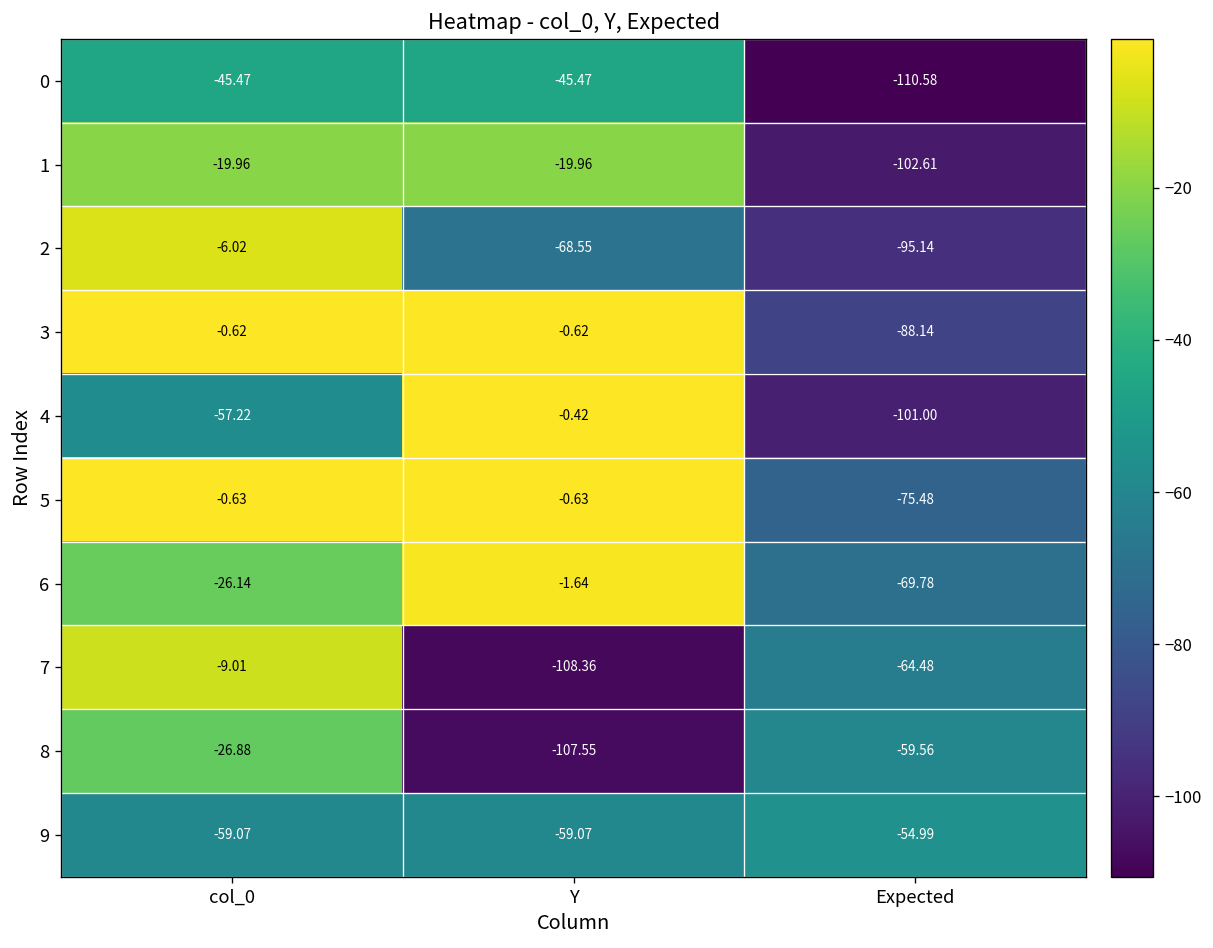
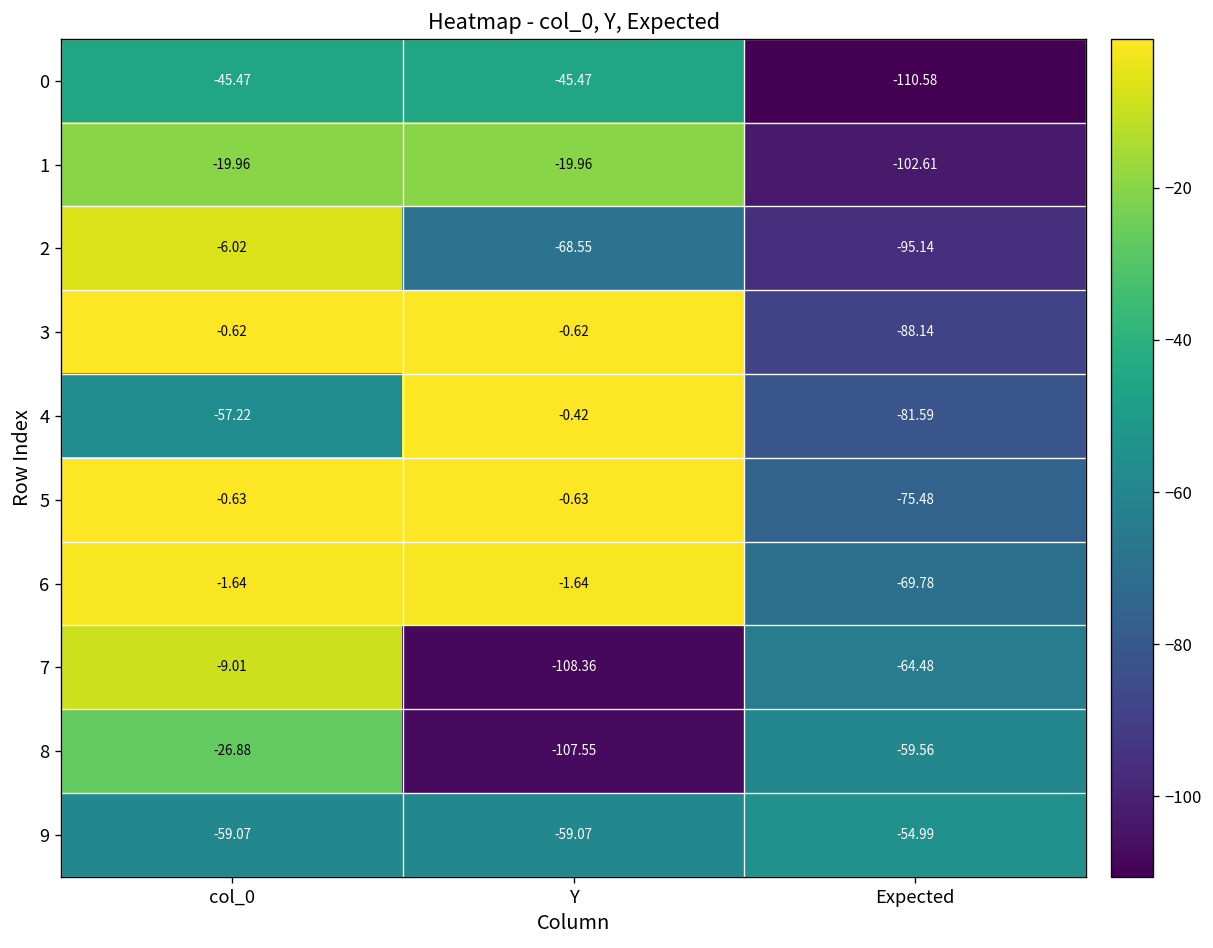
4, Expected: -101.00 -> -81.59
6, col_0: -26.14 -> -1.64
